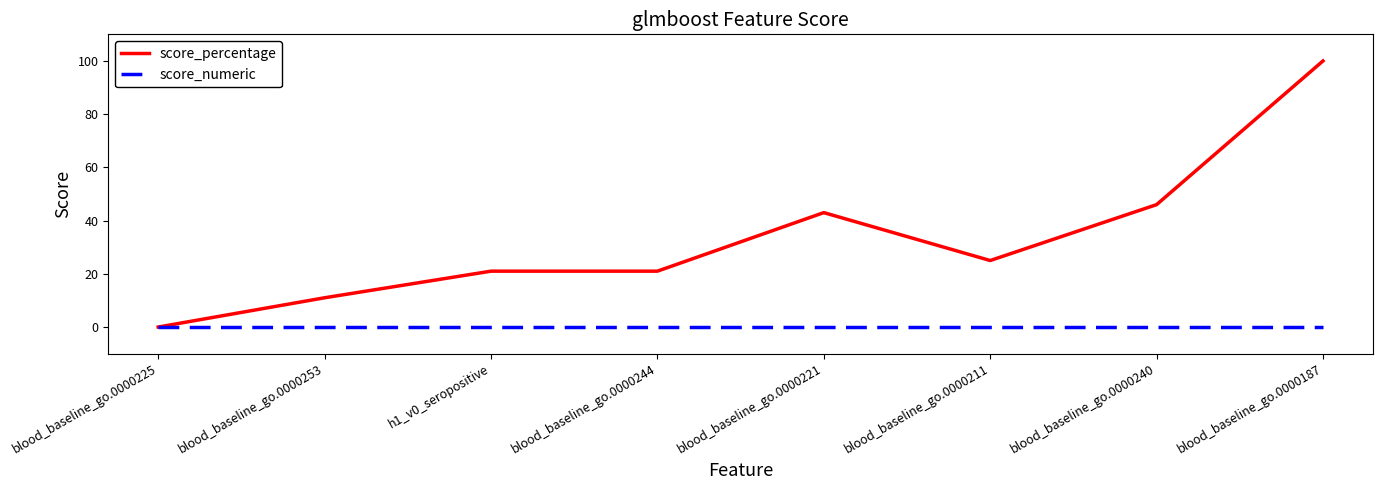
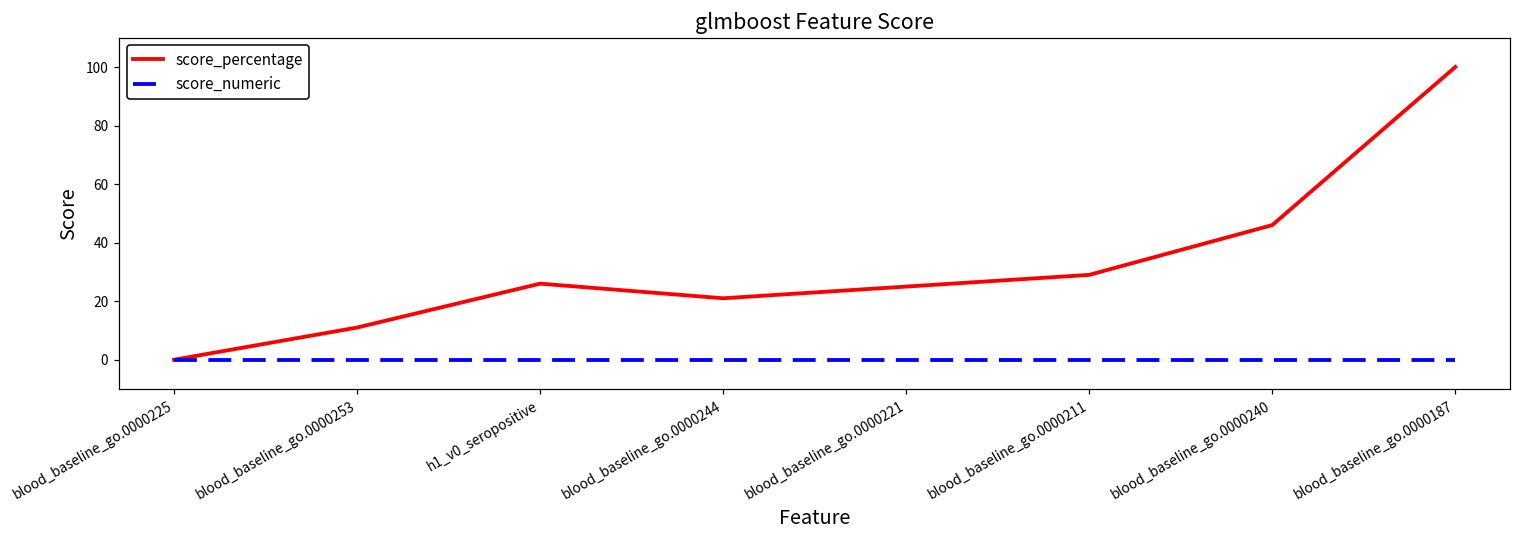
score_percentage, h1_v0_seropositive: 21 -> 26
score_percentage, blood_baseline_go.0000221: 43 -> 25
score_percentage, blood_baseline_go.0000211: 25 -> 29
